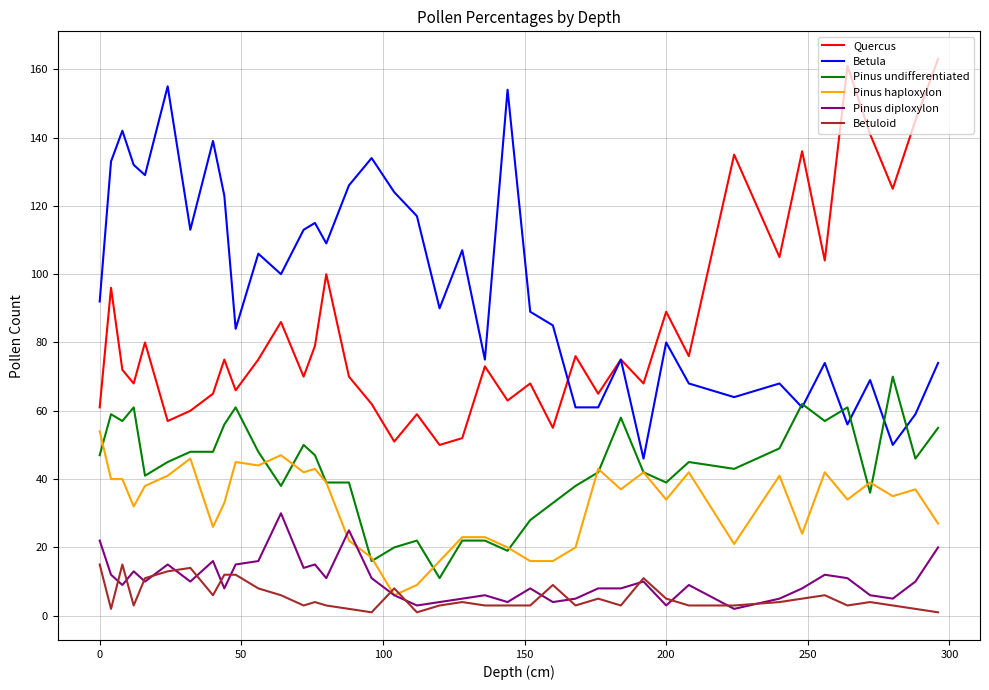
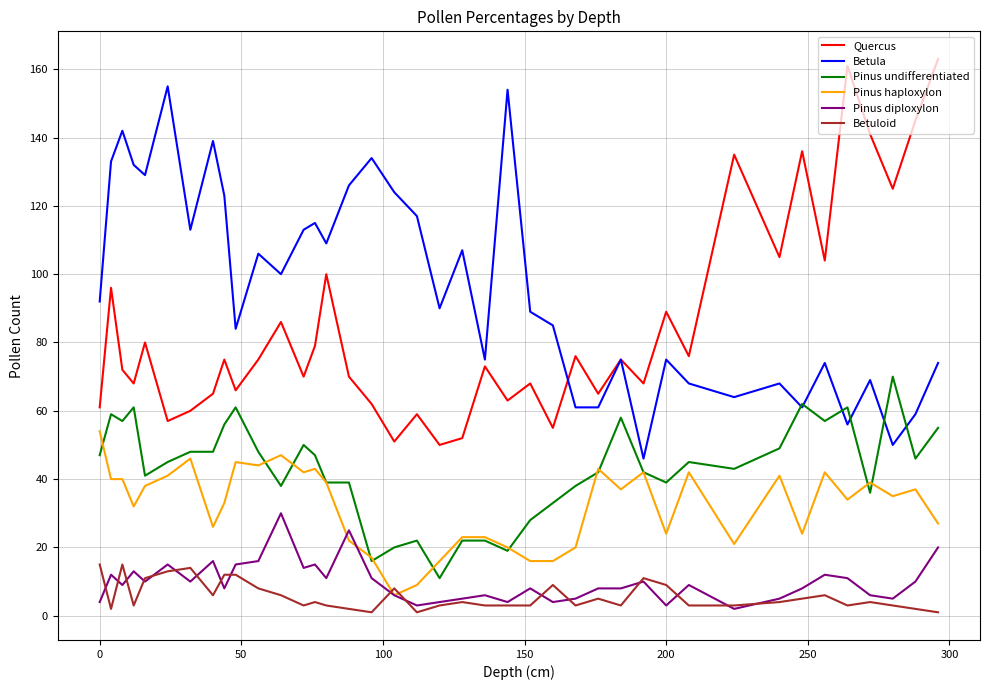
Pinus diploxylon, 0: 22 -> 4
Betula, 200: 80 -> 75
Pinus haploxylon, 200: 34 -> 24
Betuloid, 200: 5 -> 9
